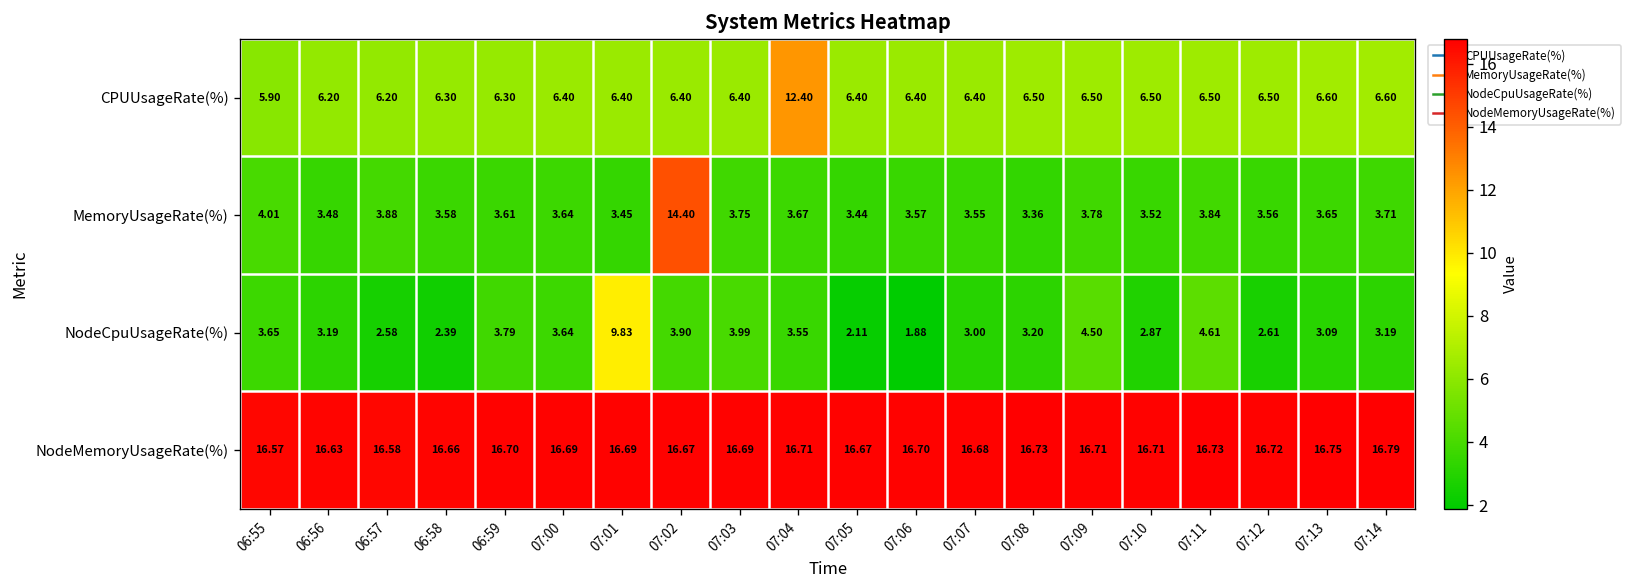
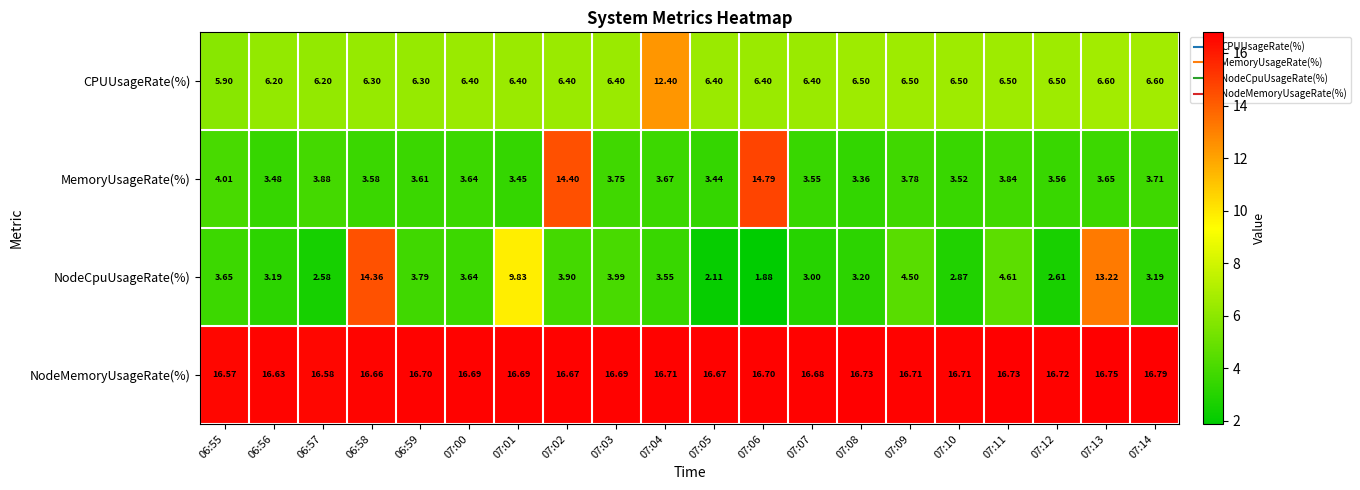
MemoryUsageRate(%), 07:06: 3.57 -> 14.79
NodeCpuUsageRate(%), 06:58: 2.39 -> 14.36
NodeCpuUsageRate(%), 07:13: 3.09 -> 13.22
